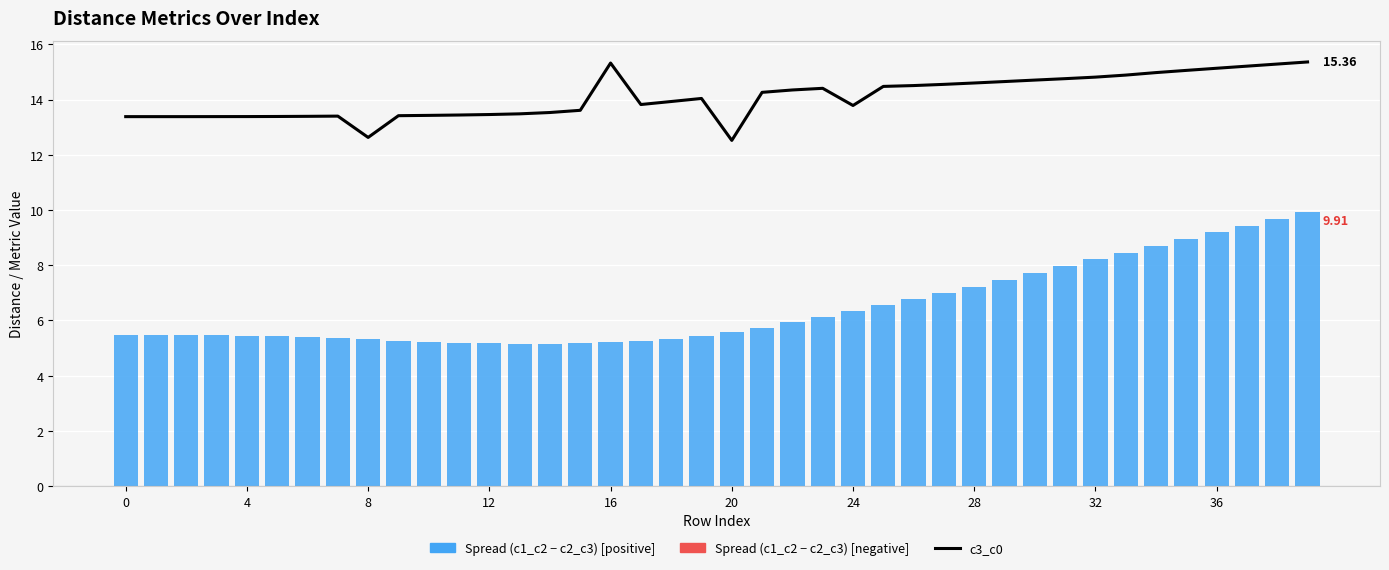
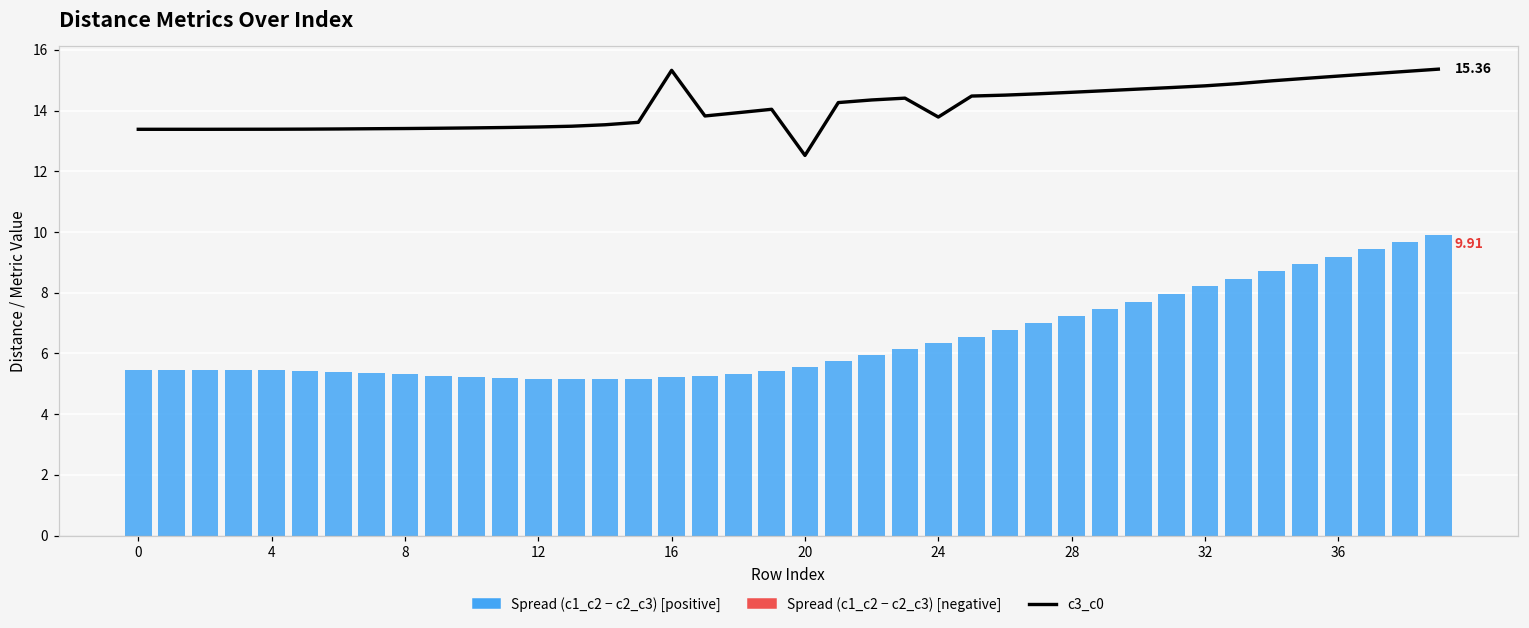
c3_c0, 8: 12.6 -> 13.4
